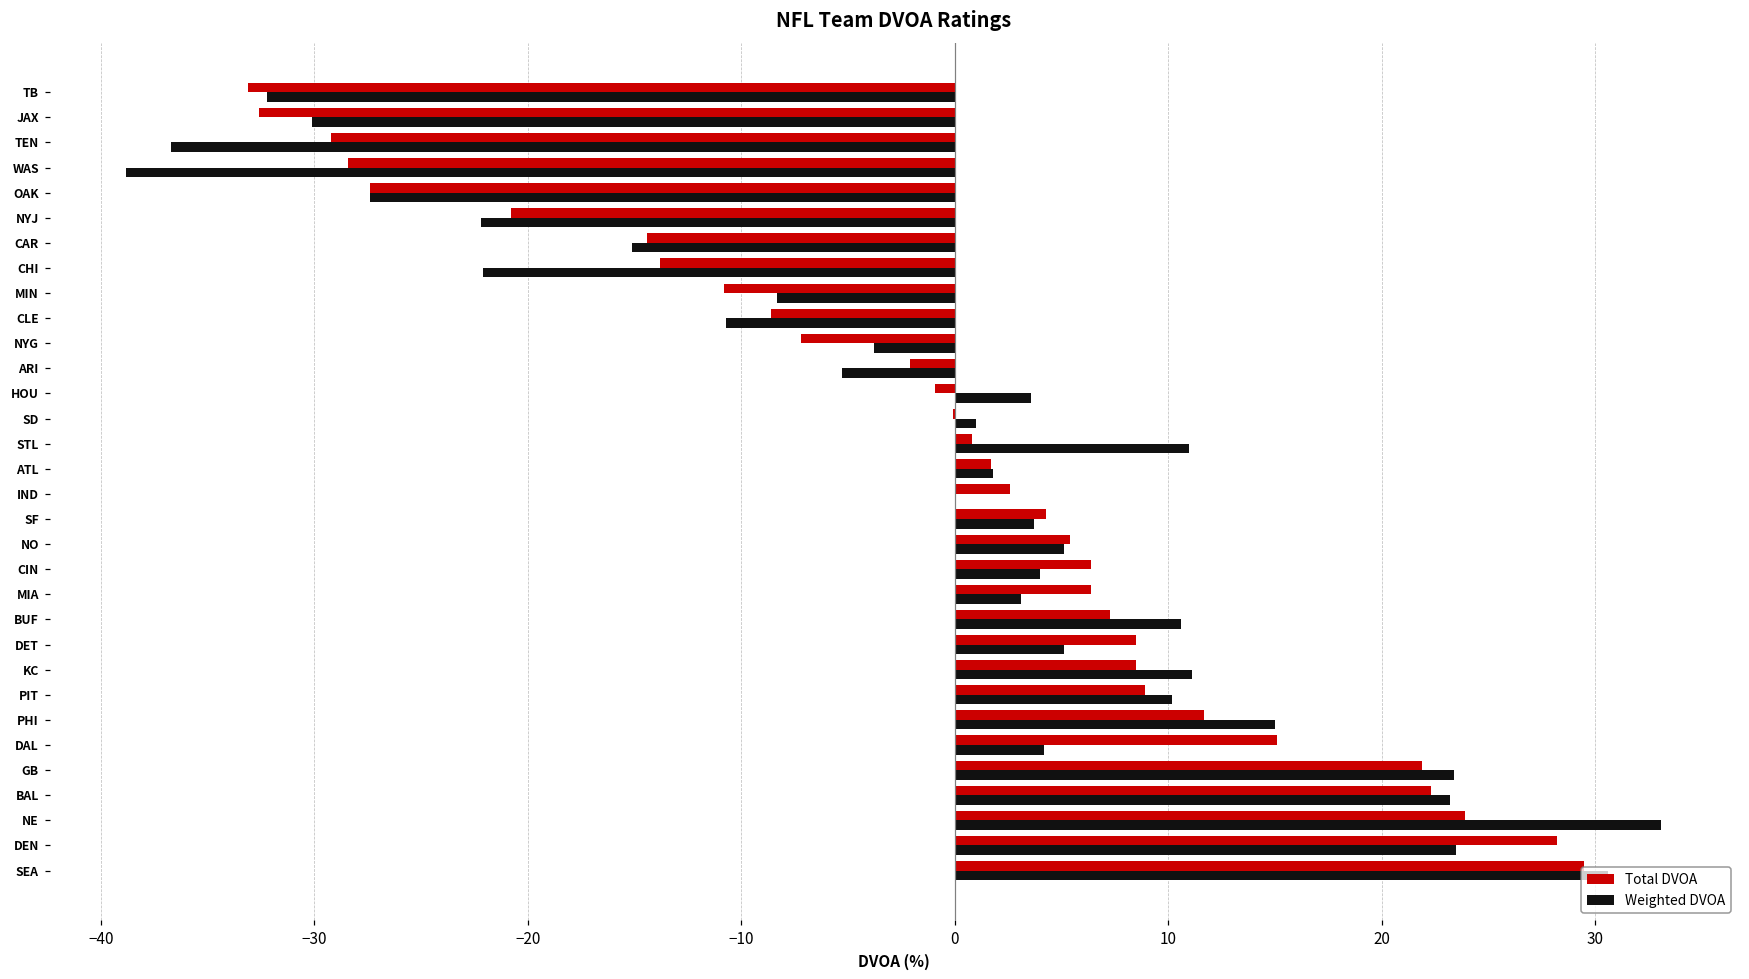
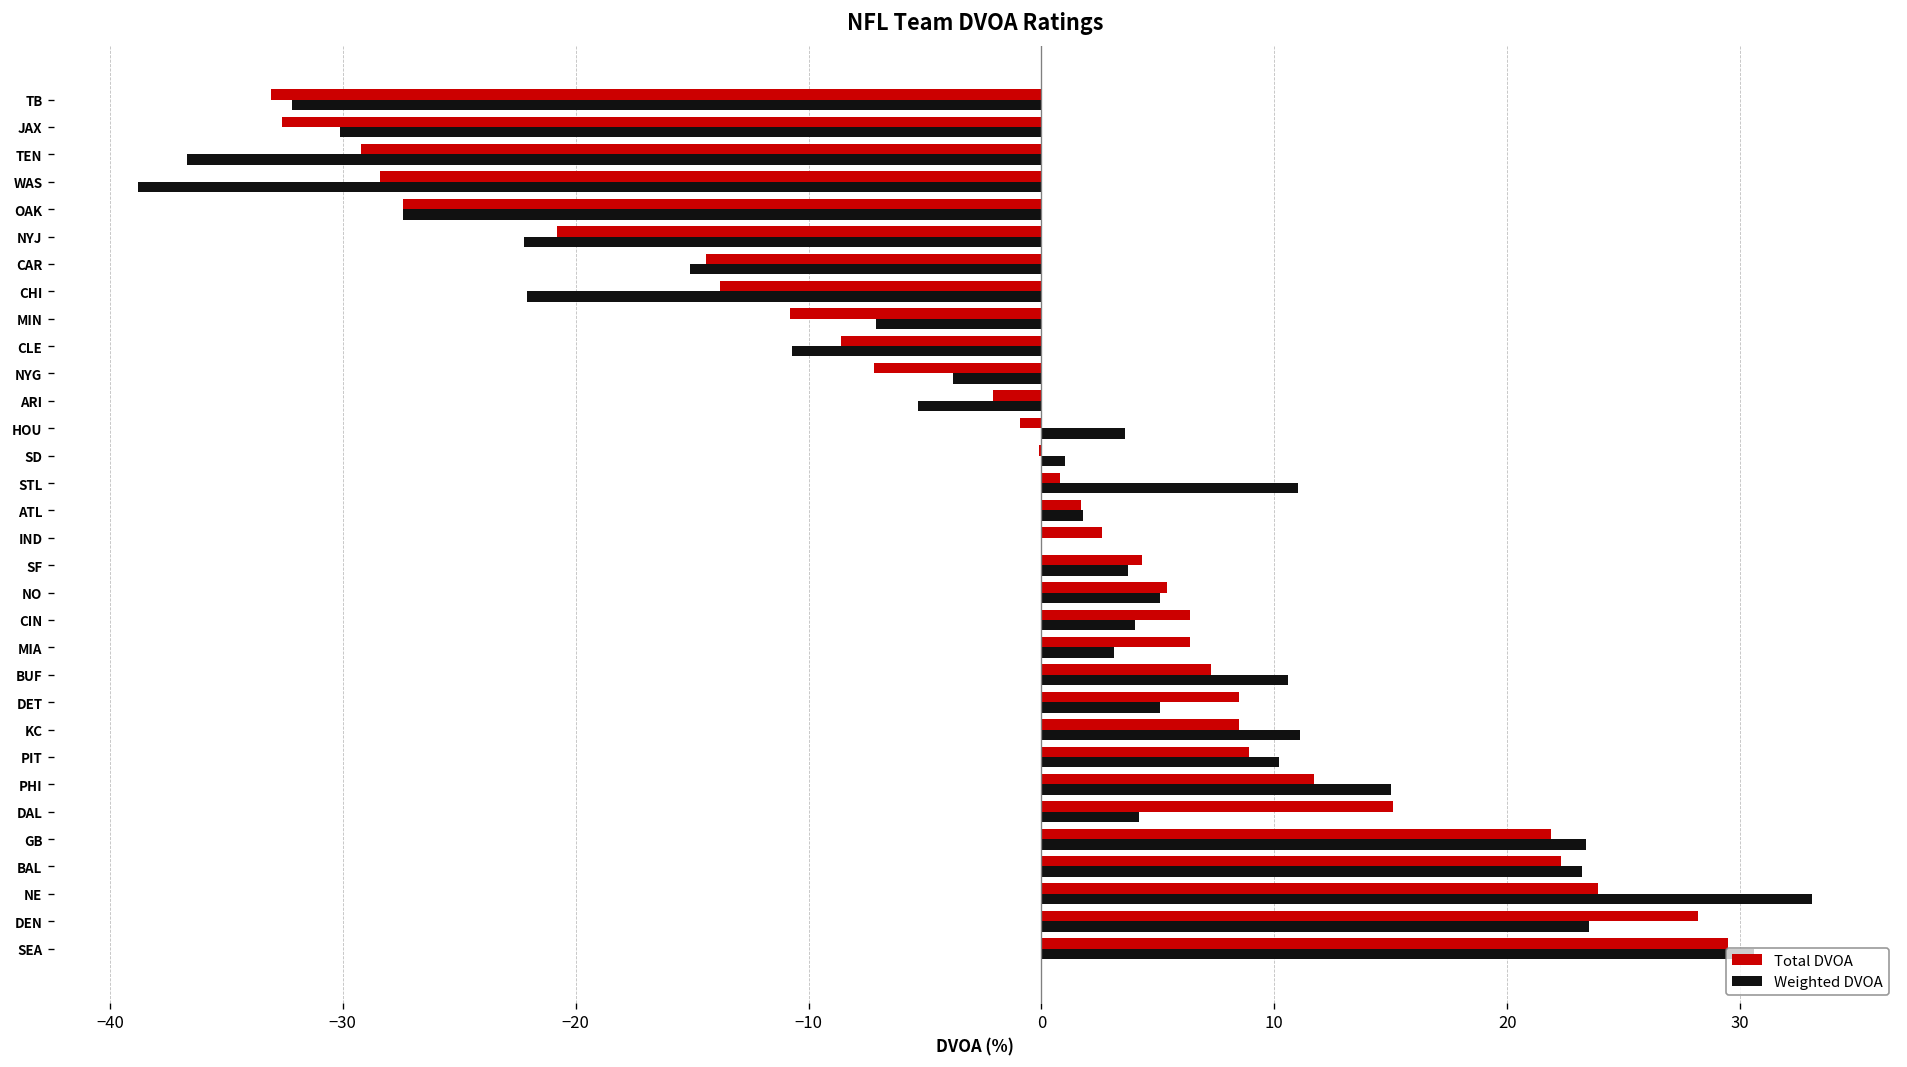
Weighted DVOA, MIN: -8.3 -> -7.1
